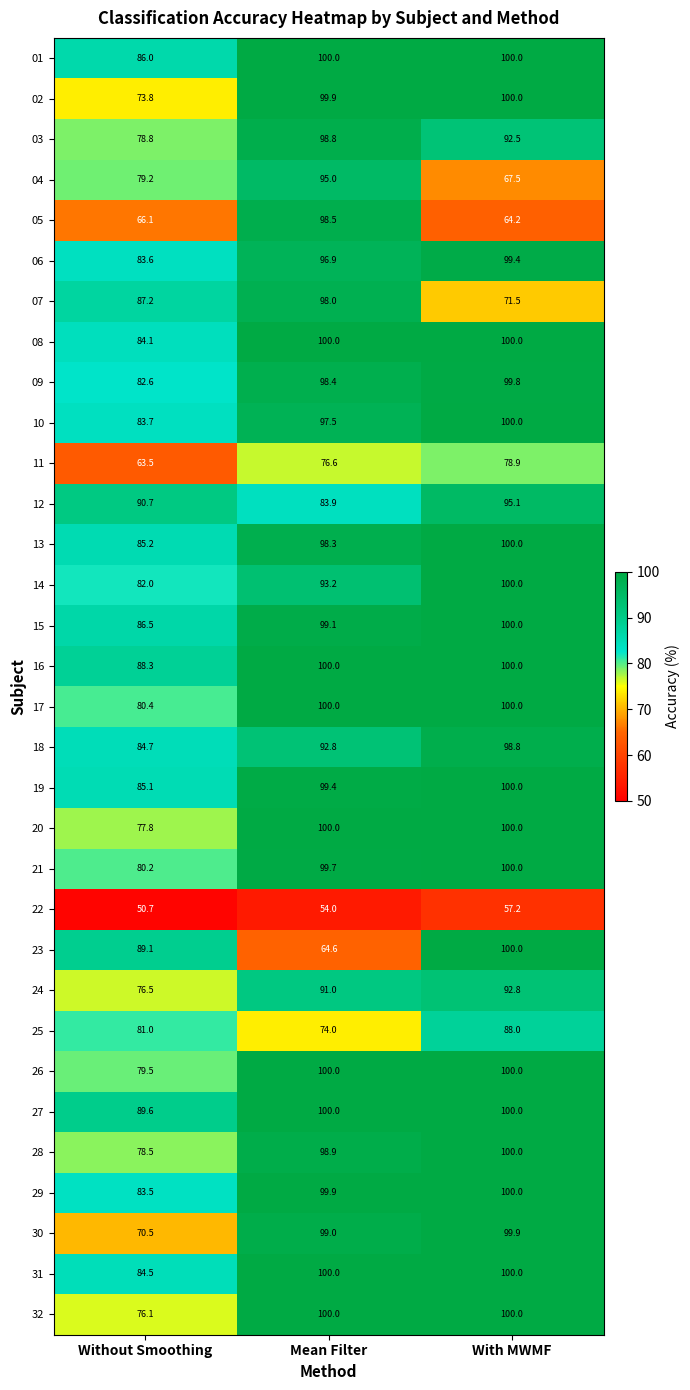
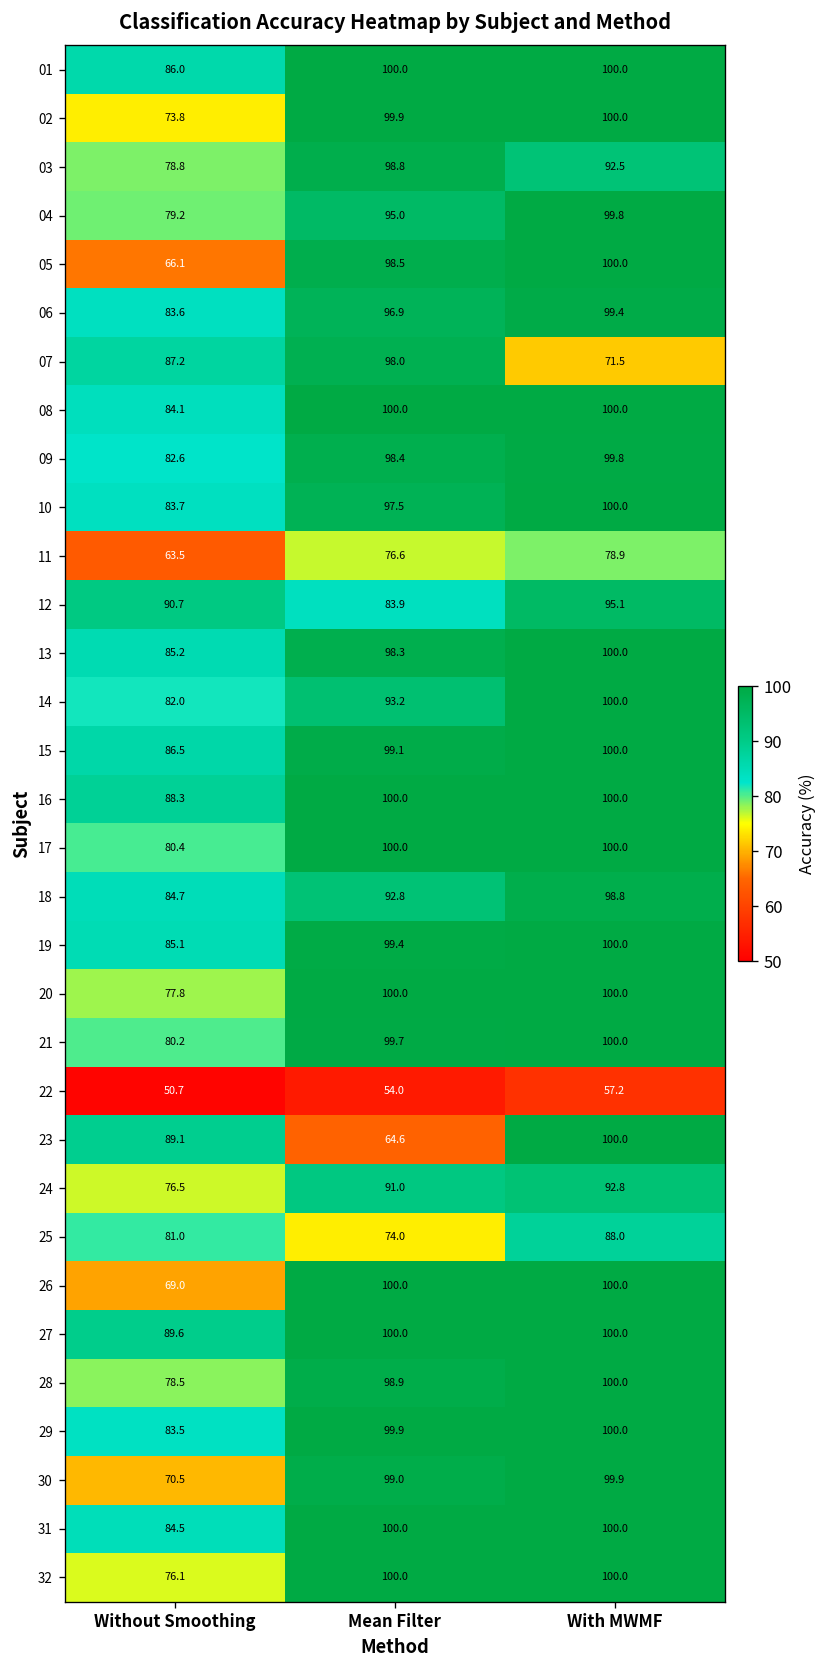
04, With MWMF: 67.5 -> 99.8
05, With MWMF: 64.2 -> 100.0
26, Without Smoothing: 79.5 -> 69.0
